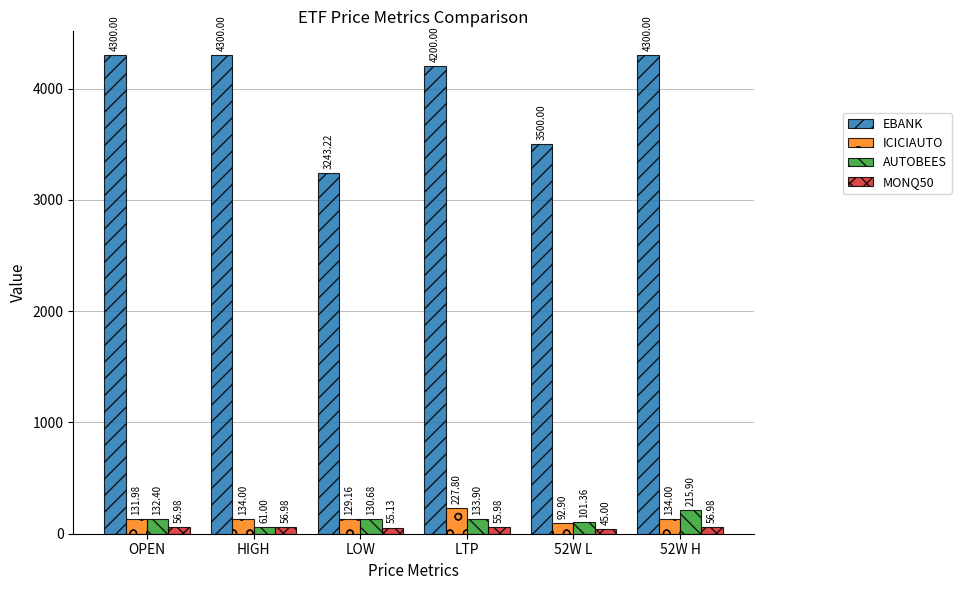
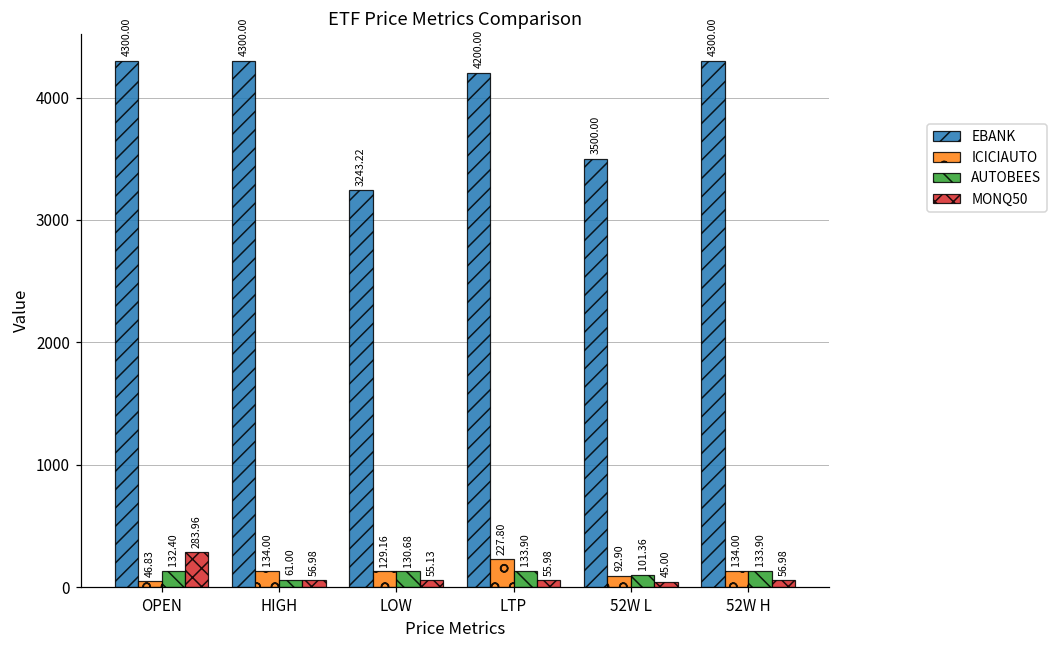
ICICIAUTO, OPEN: 131.98 -> 46.83
MONQ50, OPEN: 56.98 -> 283.96
AUTOBEES, 52W H: 215.90 -> 133.90
